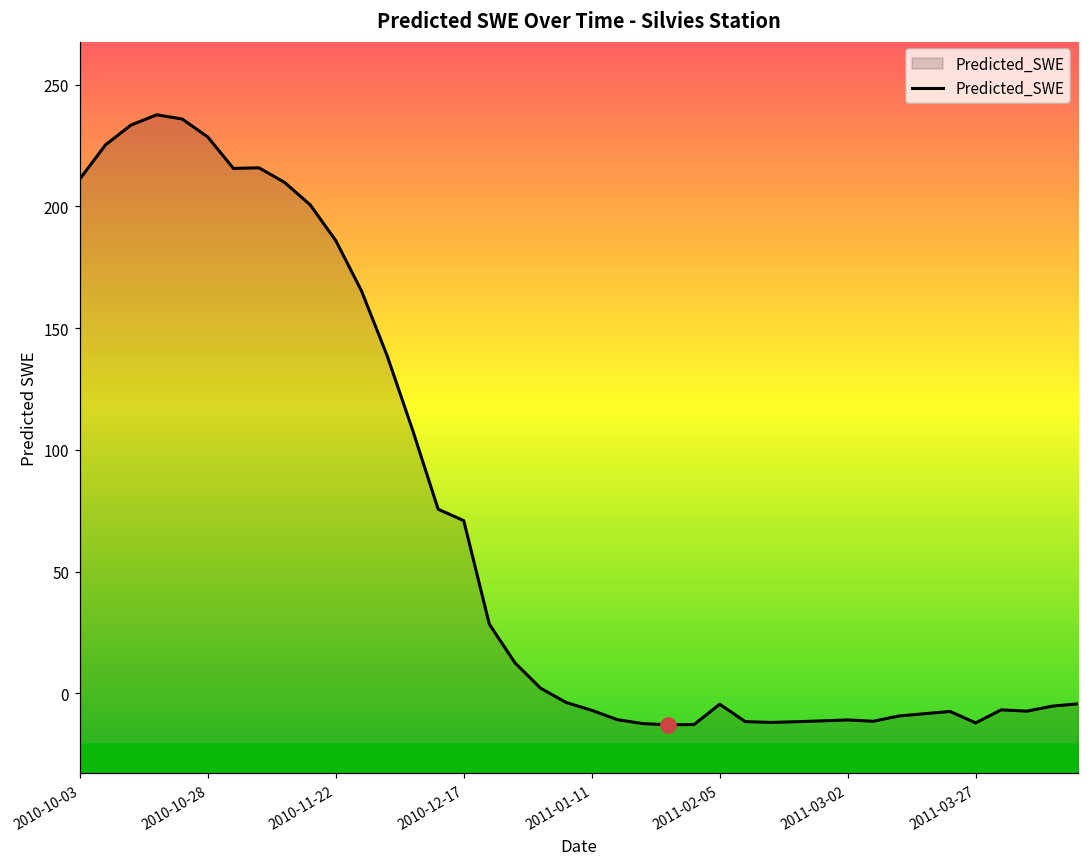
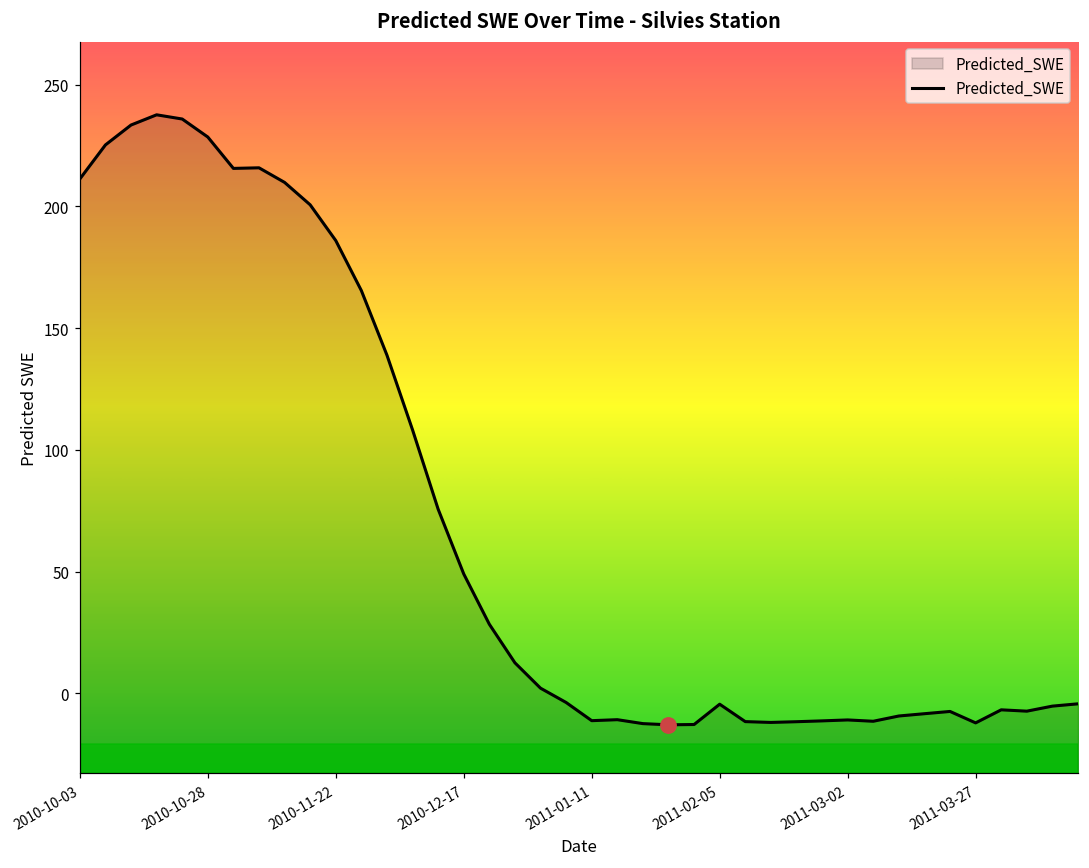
Predicted_SWE, 2010-12-17: 71 -> 49
Predicted_SWE, 2011-01-11: -7 -> -11
